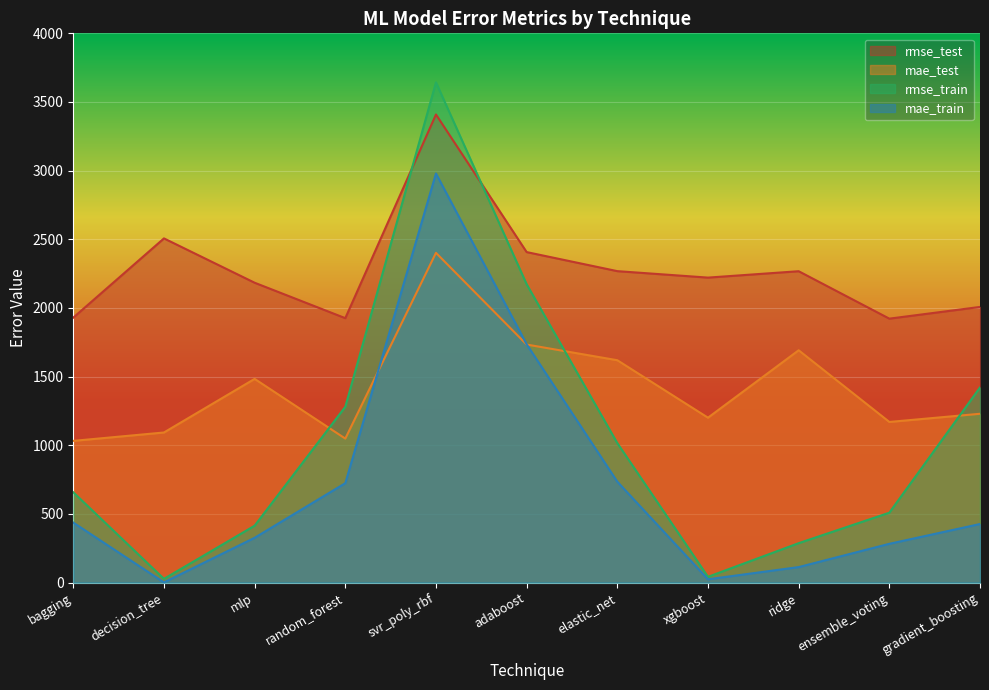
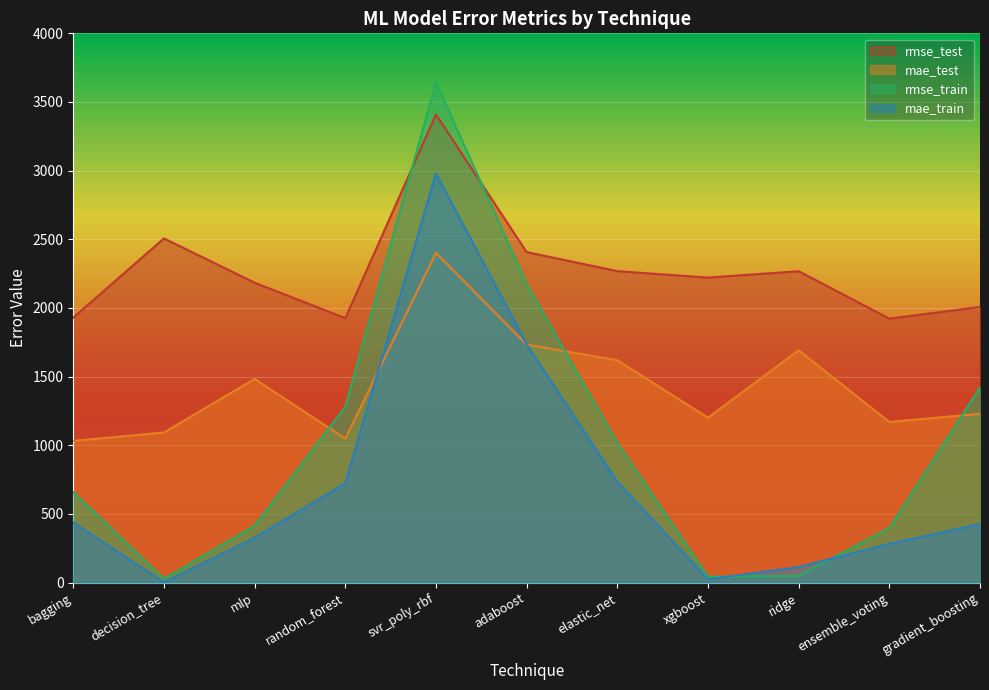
rmse_train, ridge: 290 -> 50
rmse_train, ensemble_voting: 510 -> 400
